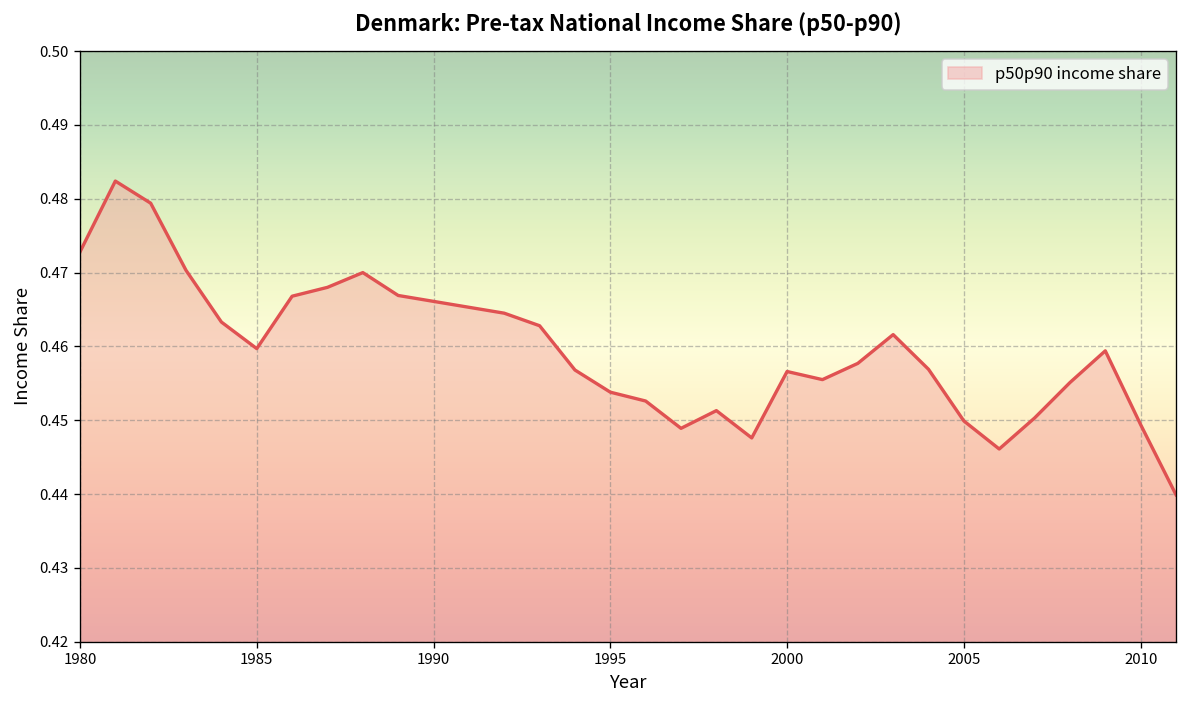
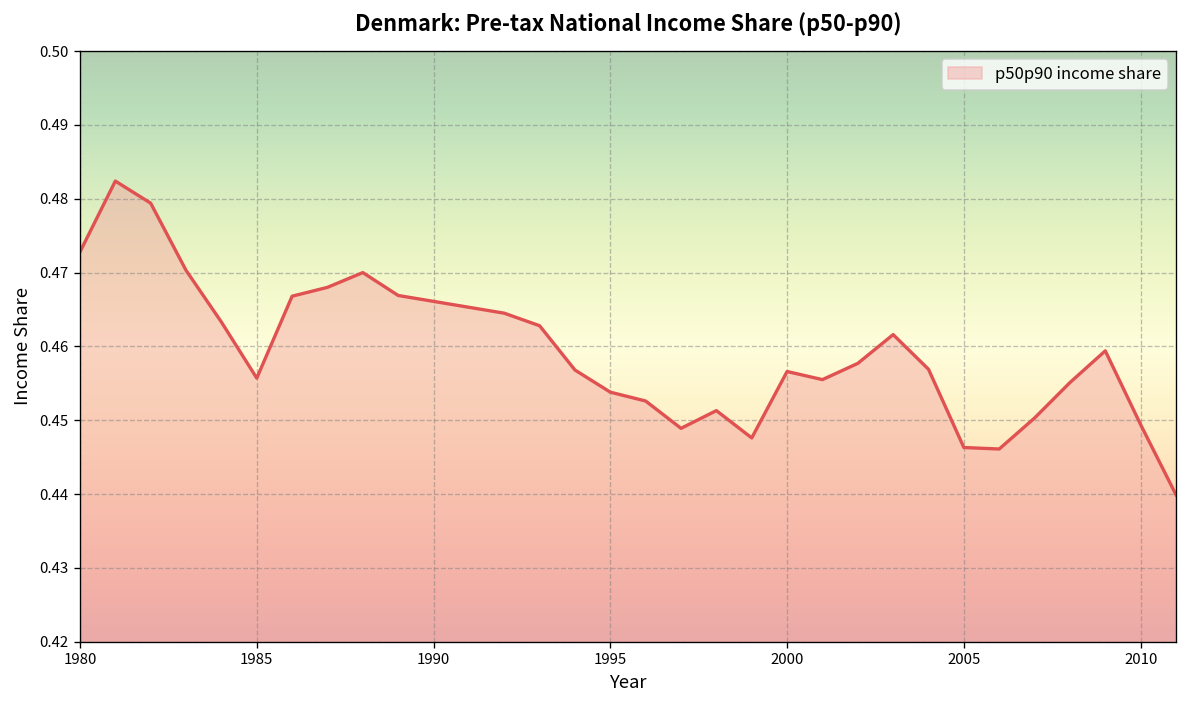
1985: 0.460 -> 0.456
2005: 0.450 -> 0.446
